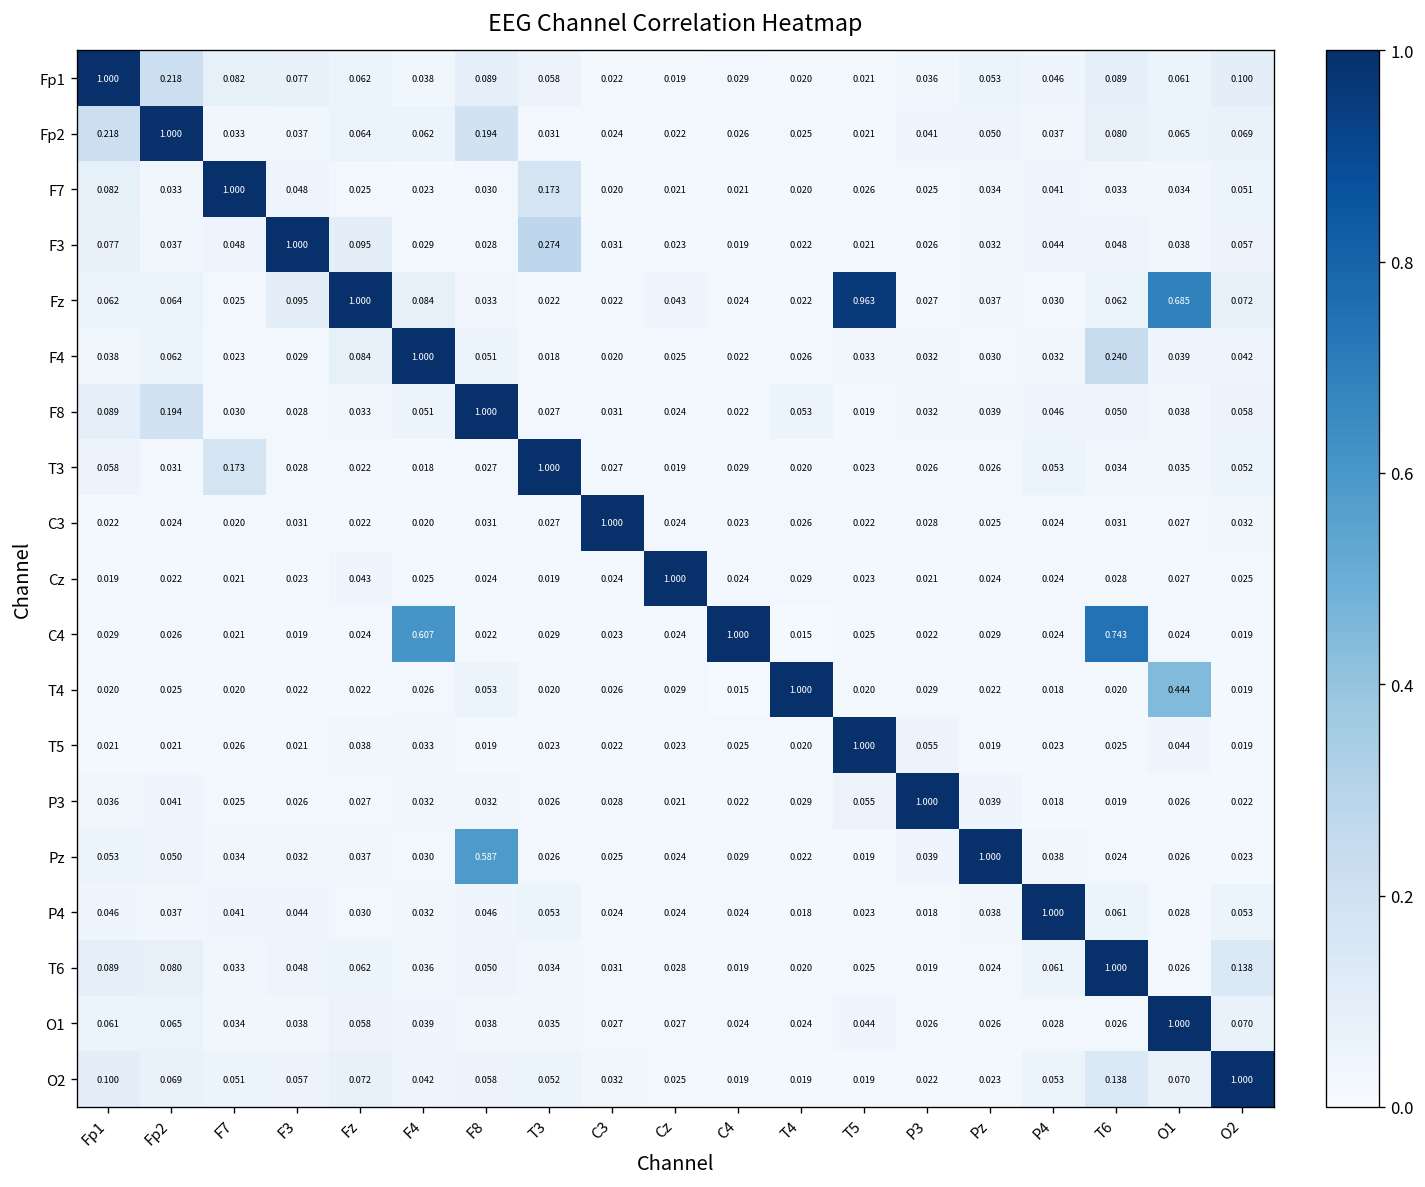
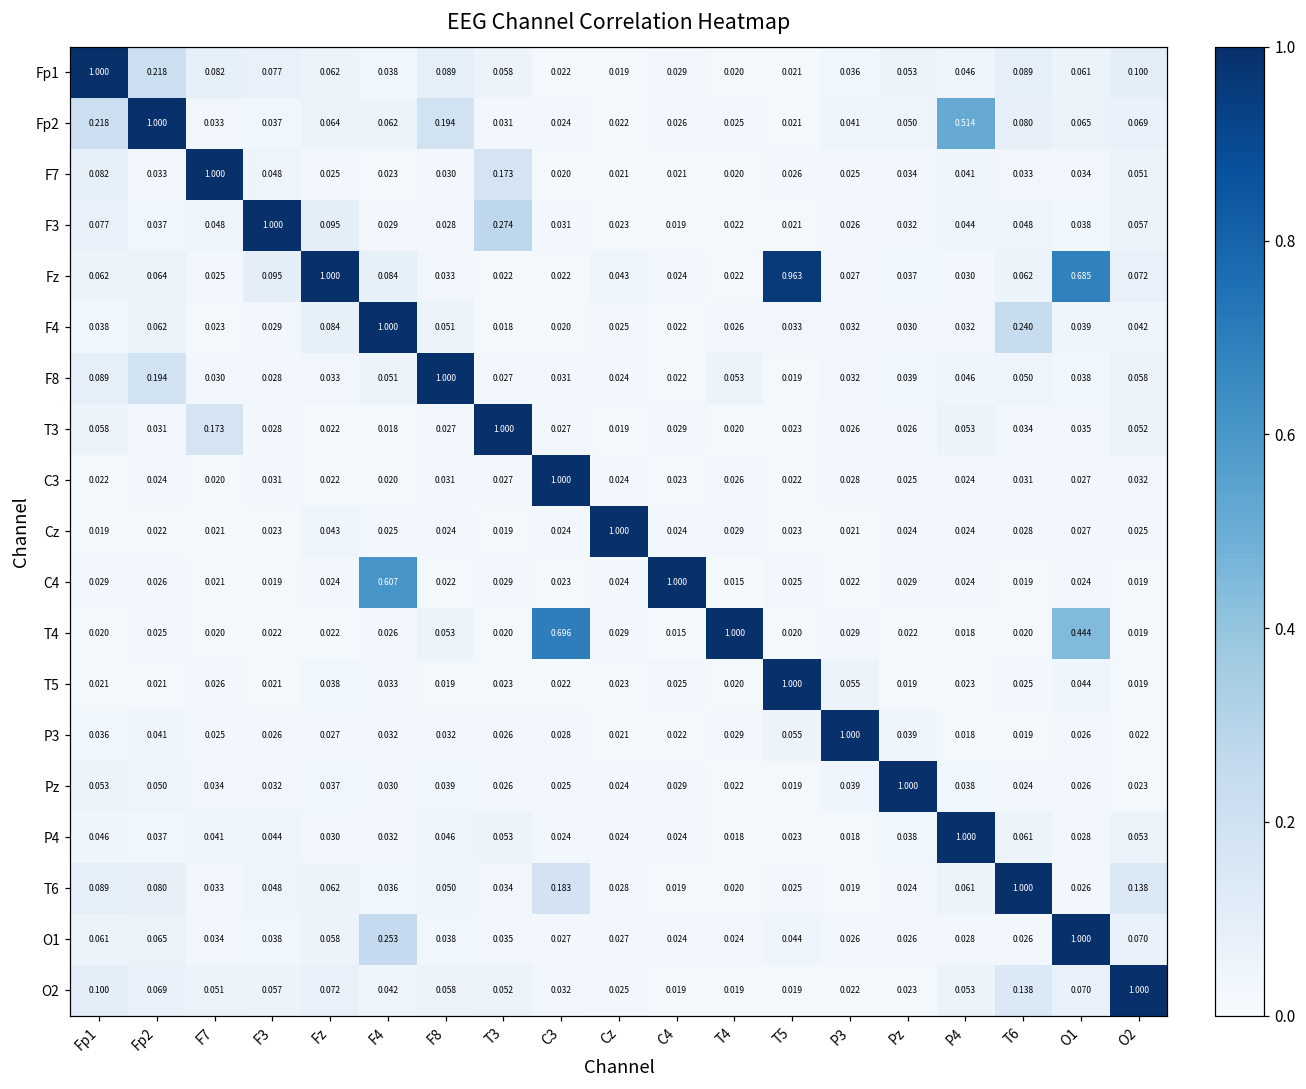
Fp2, P4: 0.037 -> 0.514
C4, T6: 0.743 -> 0.019
T4, C3: 0.026 -> 0.696
Pz, F8: 0.587 -> 0.039
T6, C3: 0.031 -> 0.183
O1, F4: 0.039 -> 0.253
